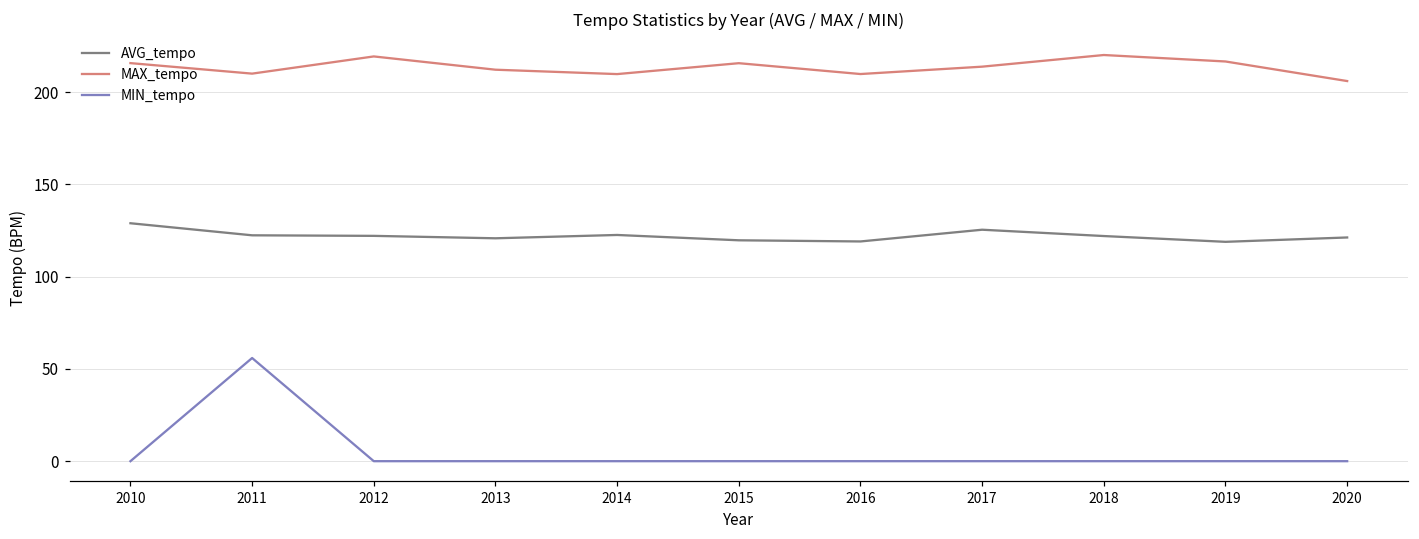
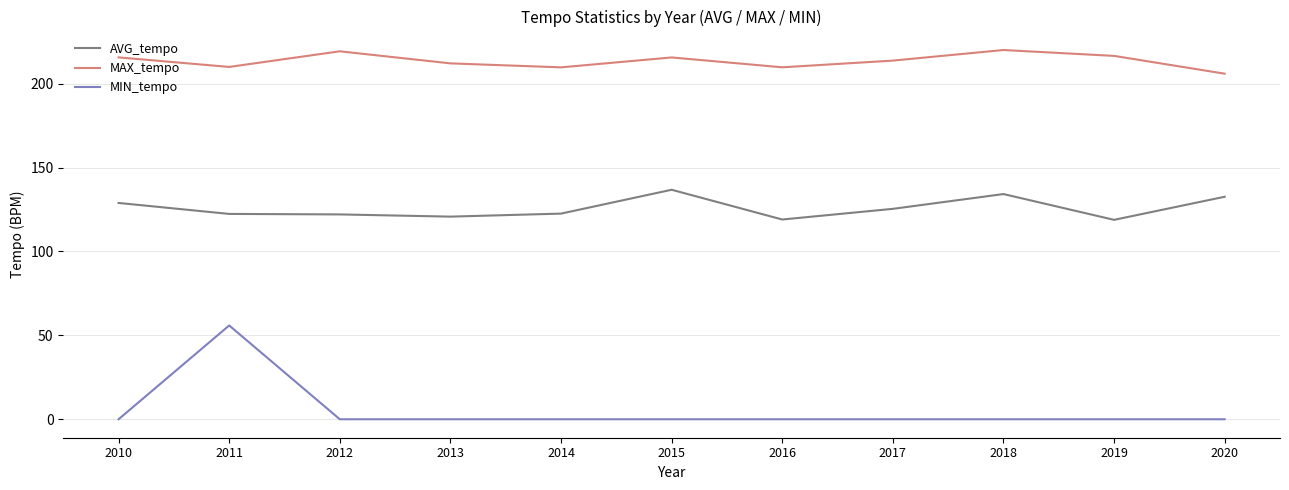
AVG_tempo, 2015: 120 -> 137
AVG_tempo, 2018: 122 -> 134
AVG_tempo, 2020: 121 -> 133
